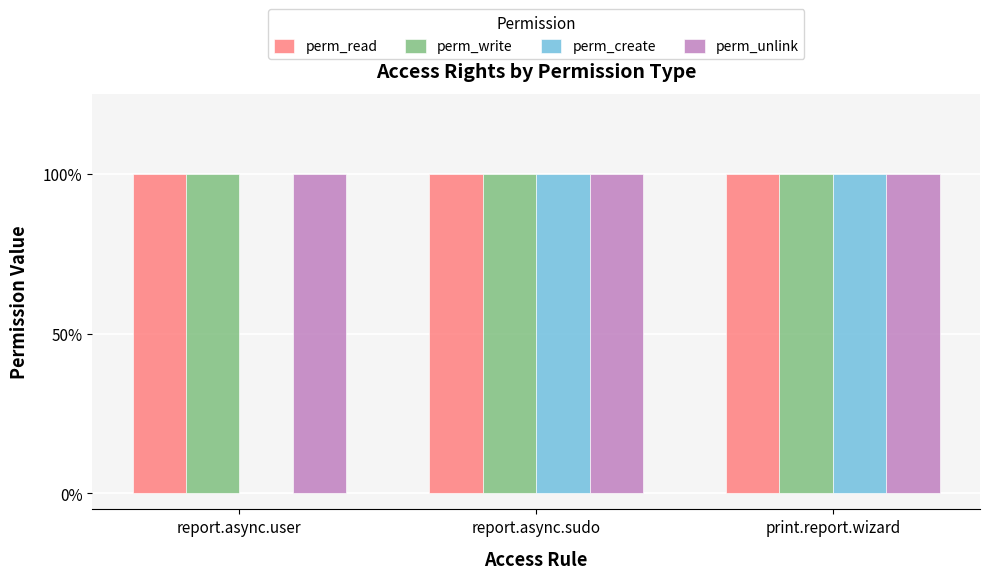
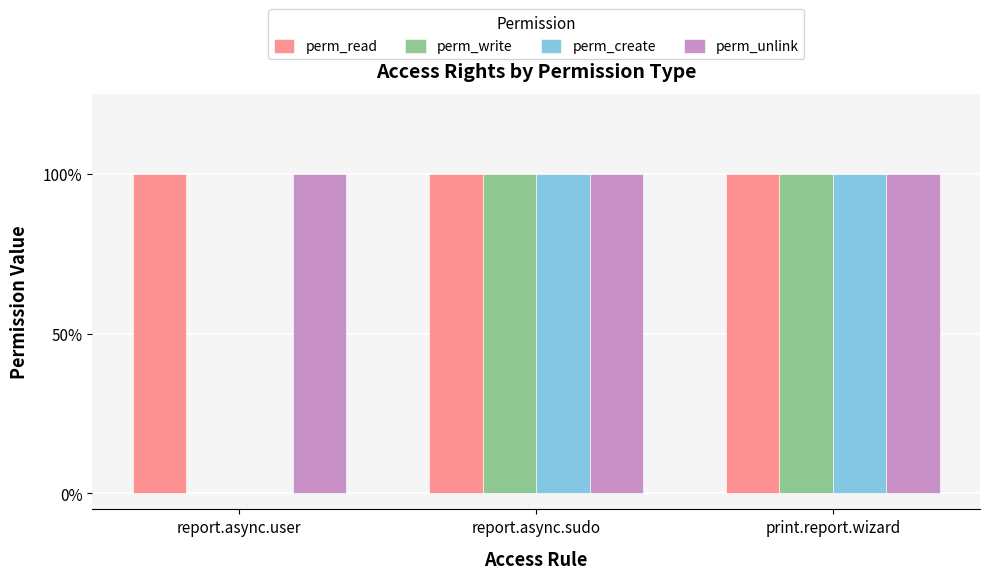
perm_write, report.async.user: 100% -> 0%
